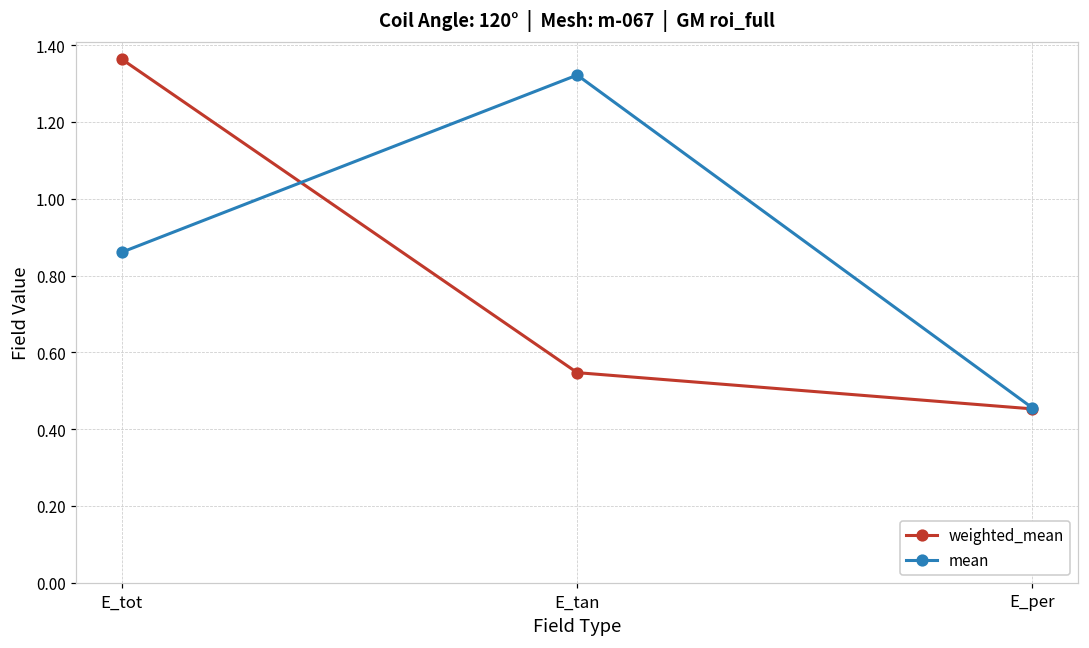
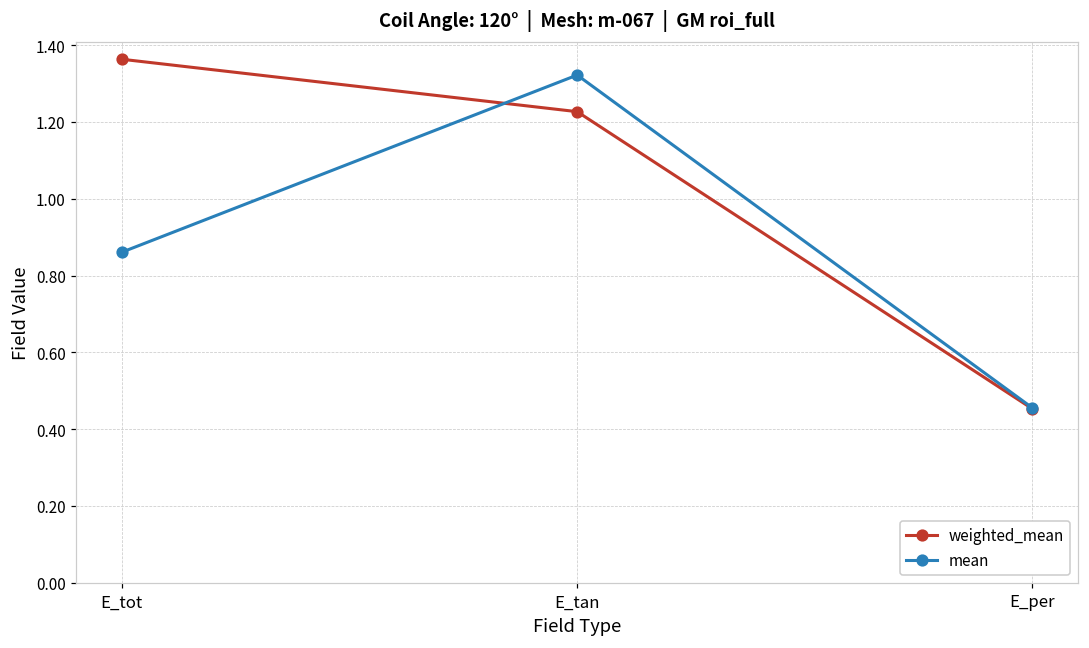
weighted_mean, E_tan: 0.55 -> 1.23
